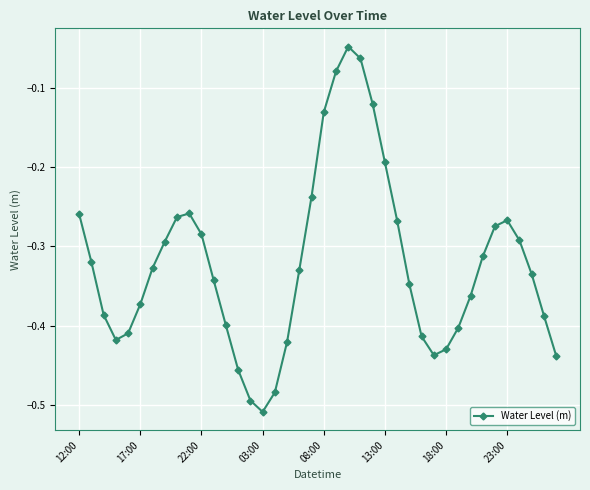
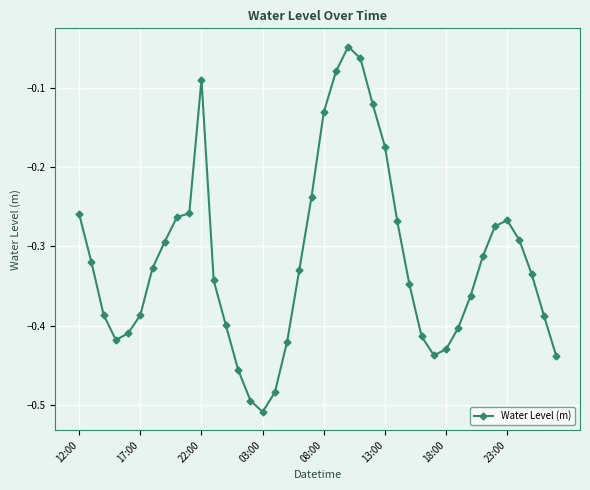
17:00: -0.37 -> -0.39
22:00: -0.28 -> -0.09
13:00: -0.19 -> -0.17
